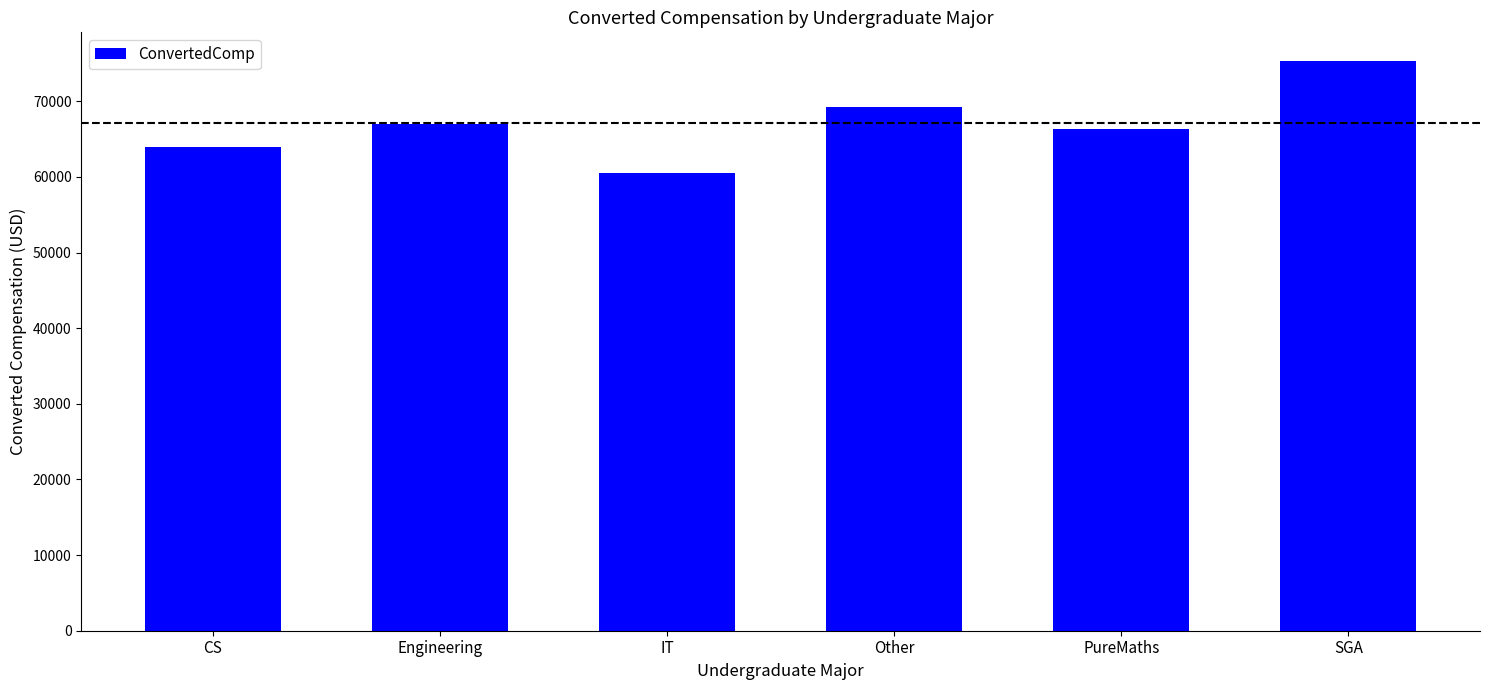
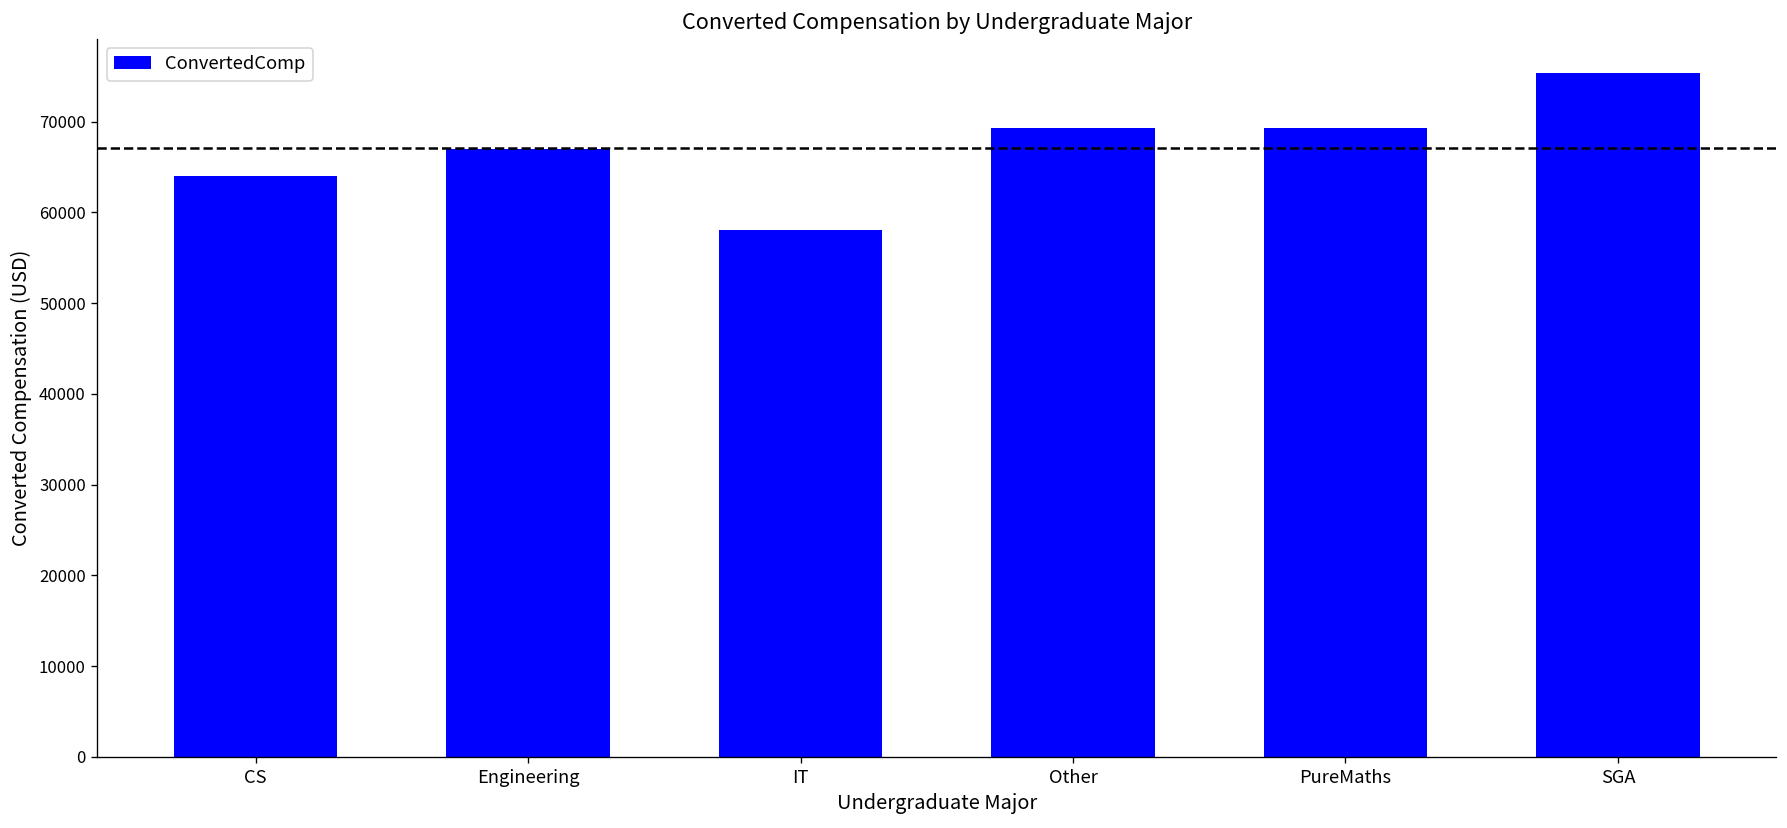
IT: 61000 -> 58000
PureMaths: 66000 -> 69000
